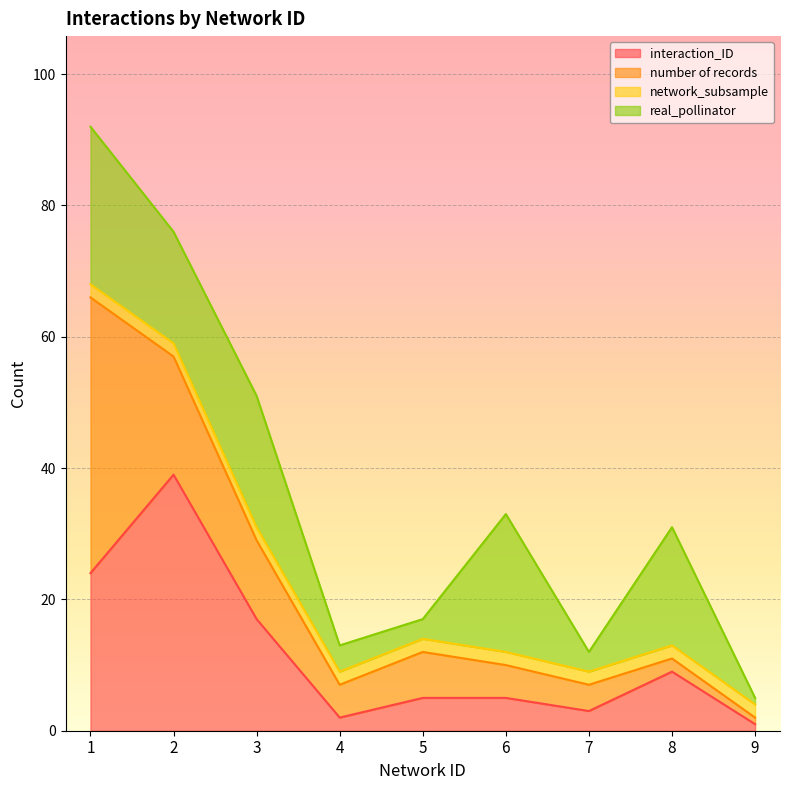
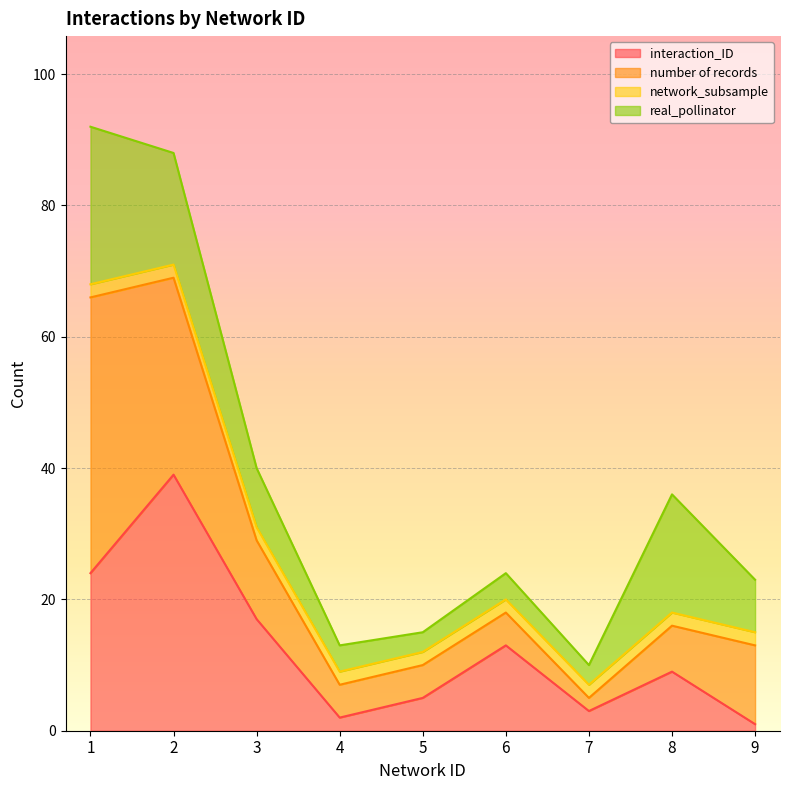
number of records, 2: 18 -> 30
real_pollinator, 3: 20 -> 9
number of records, 5: 7 -> 5
interaction_ID, 6: 5 -> 13
real_pollinator, 6: 21 -> 4
number of records, 7: 4 -> 2
number of records, 8: 2 -> 7
number of records, 9: 1 -> 12
real_pollinator, 9: 1 -> 8
